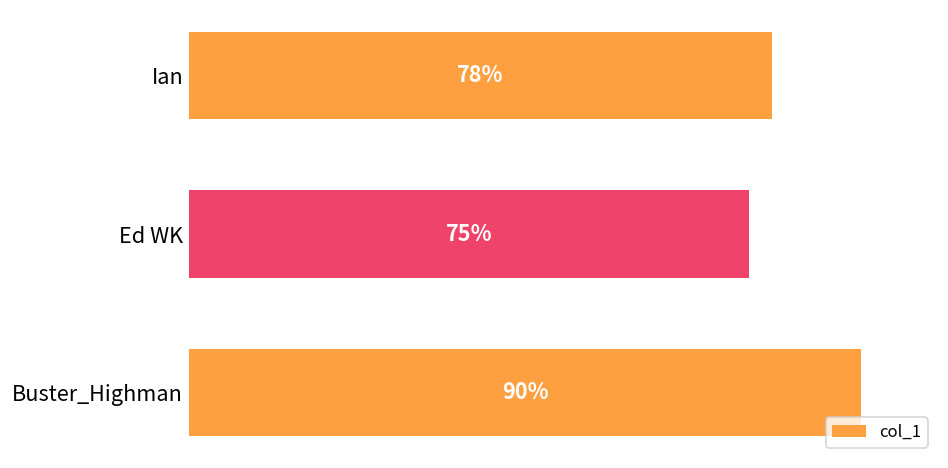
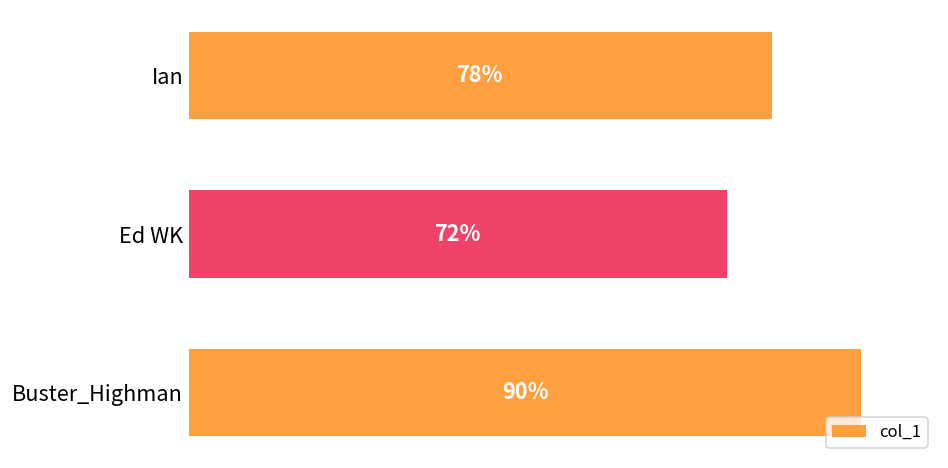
Ed WK: 75% -> 72%
